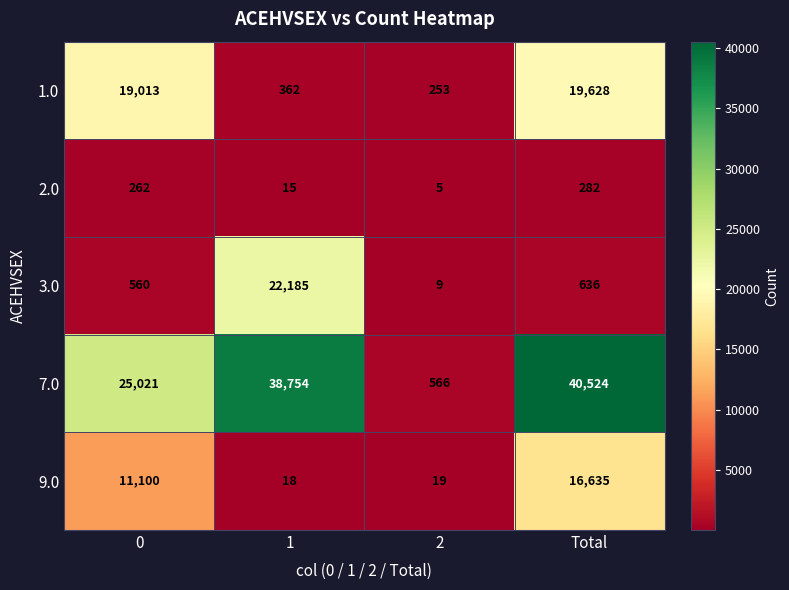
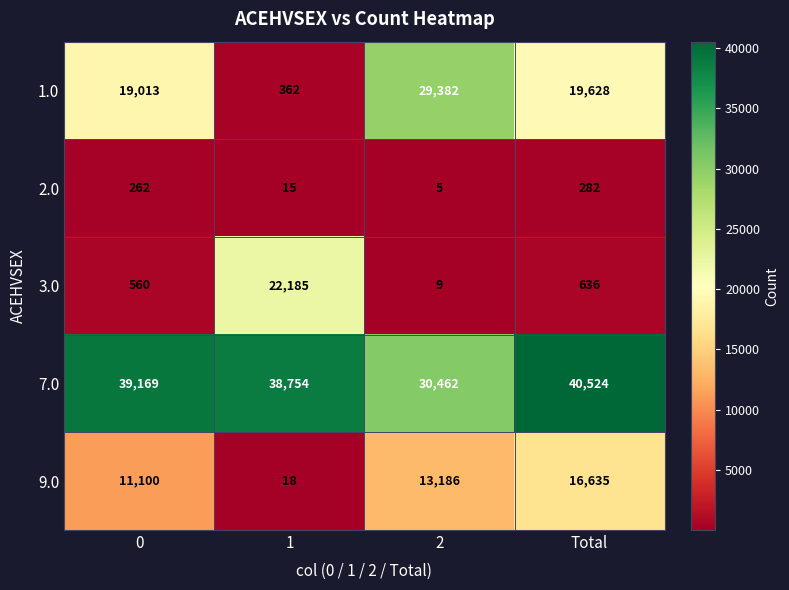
1.0, 2: 253 -> 29,382
7.0, 0: 25,021 -> 39,169
7.0, 2: 566 -> 30,462
9.0, 2: 19 -> 13,186
